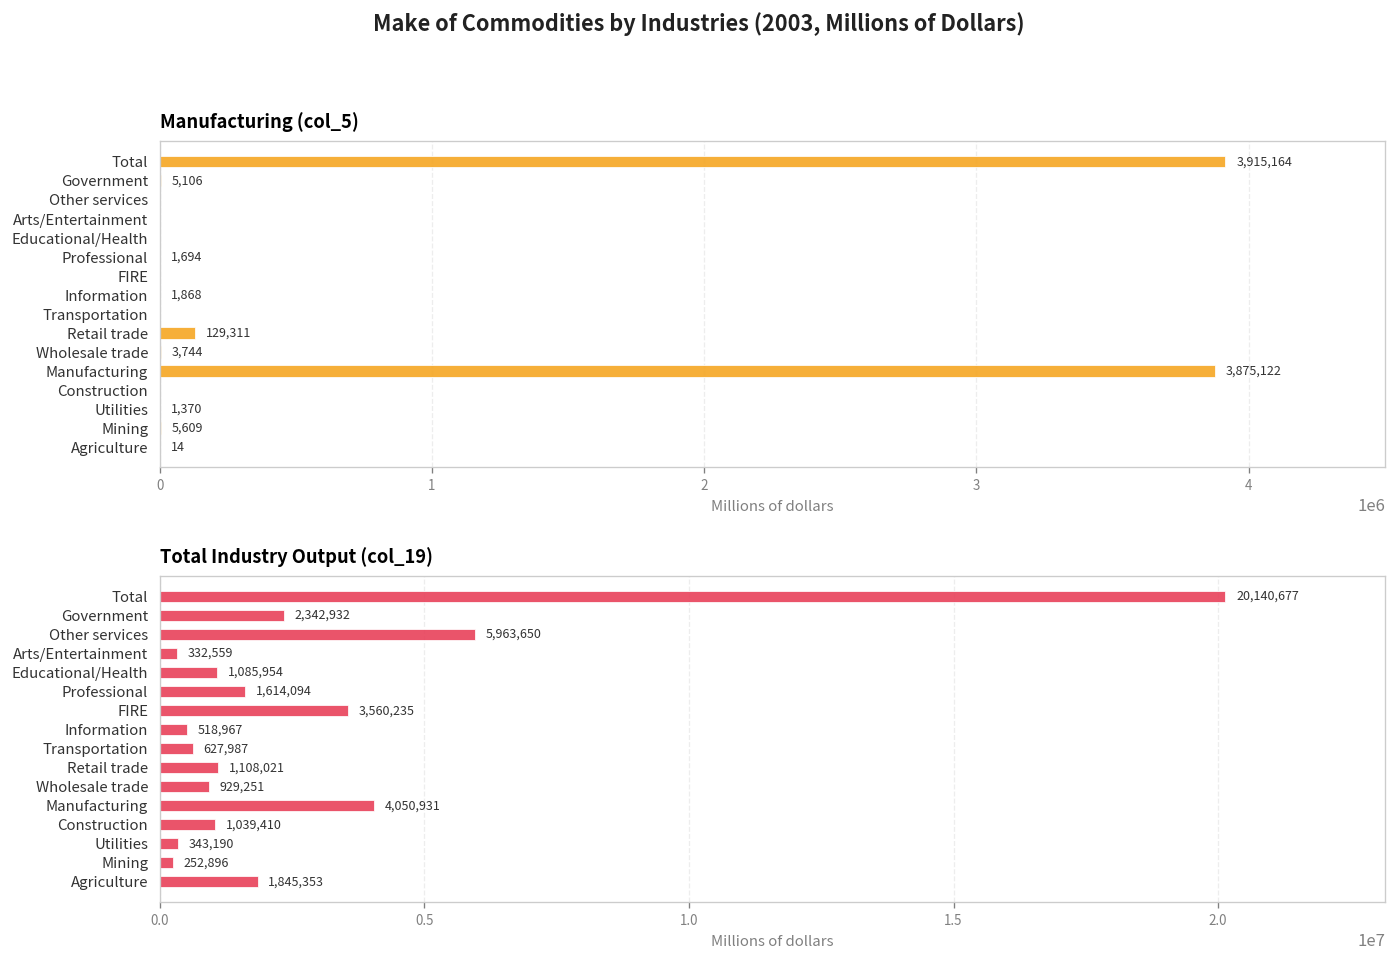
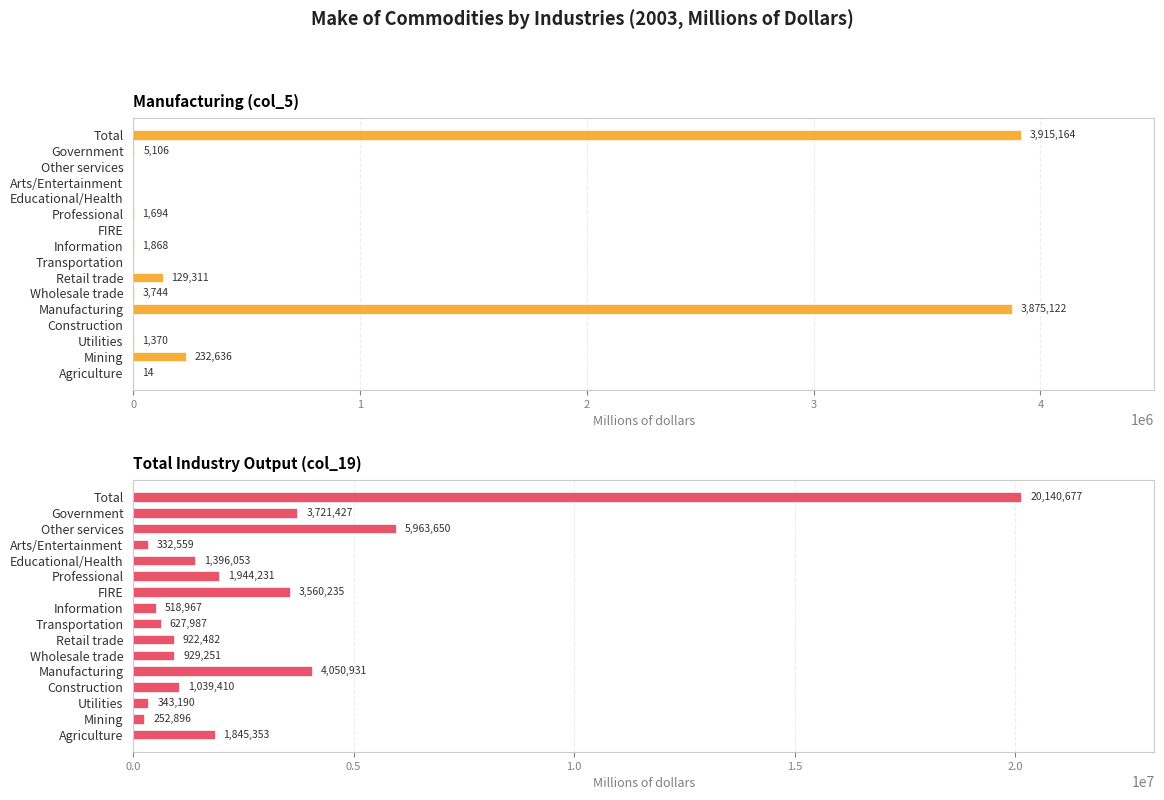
Manufacturing (col_5), Mining: 5,609 -> 232,636
Total Industry Output (col_19), Government: 2,342,932 -> 3,721,427
Total Industry Output (col_19), Educational/Health: 1,085,954 -> 1,396,053
Total Industry Output (col_19), Professional: 1,614,094 -> 1,944,231
Total Industry Output (col_19), Retail trade: 1,108,021 -> 922,482
